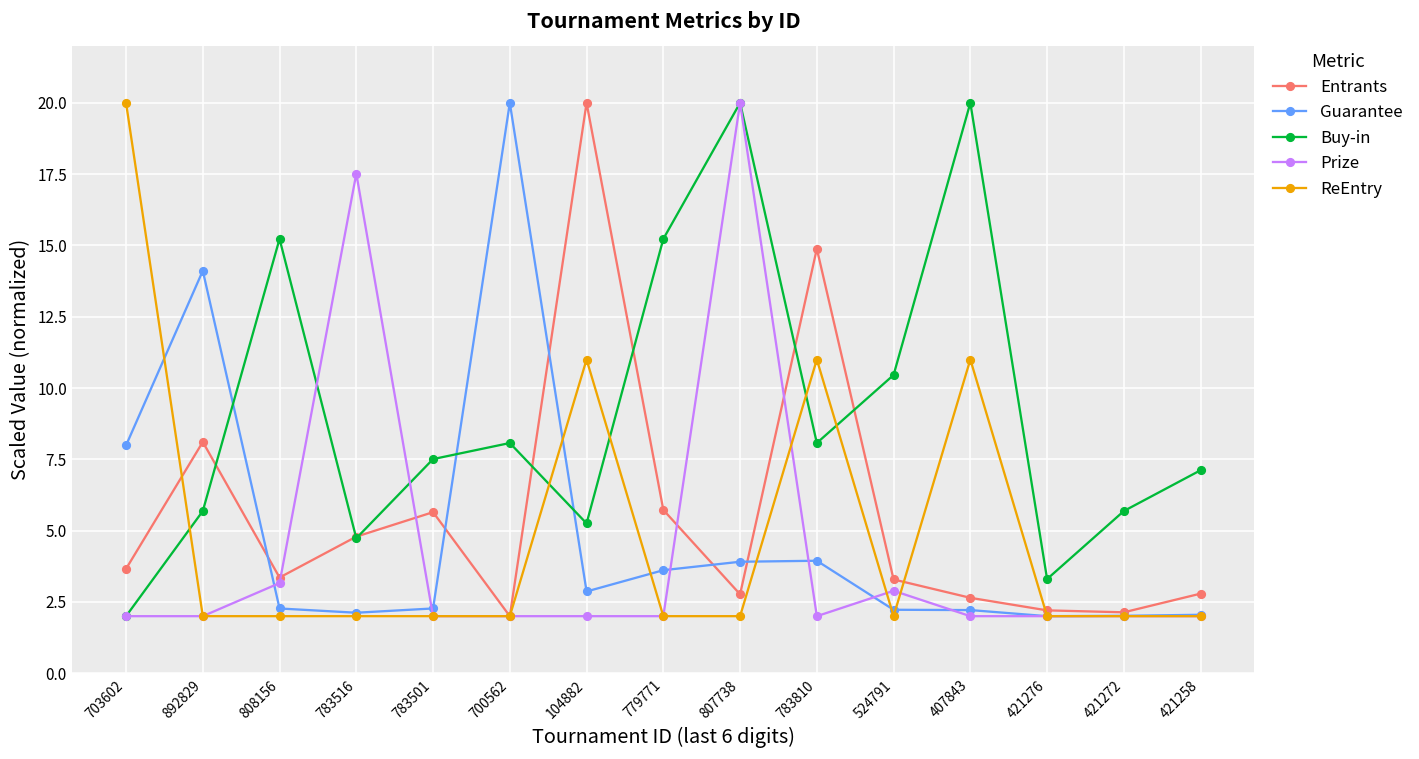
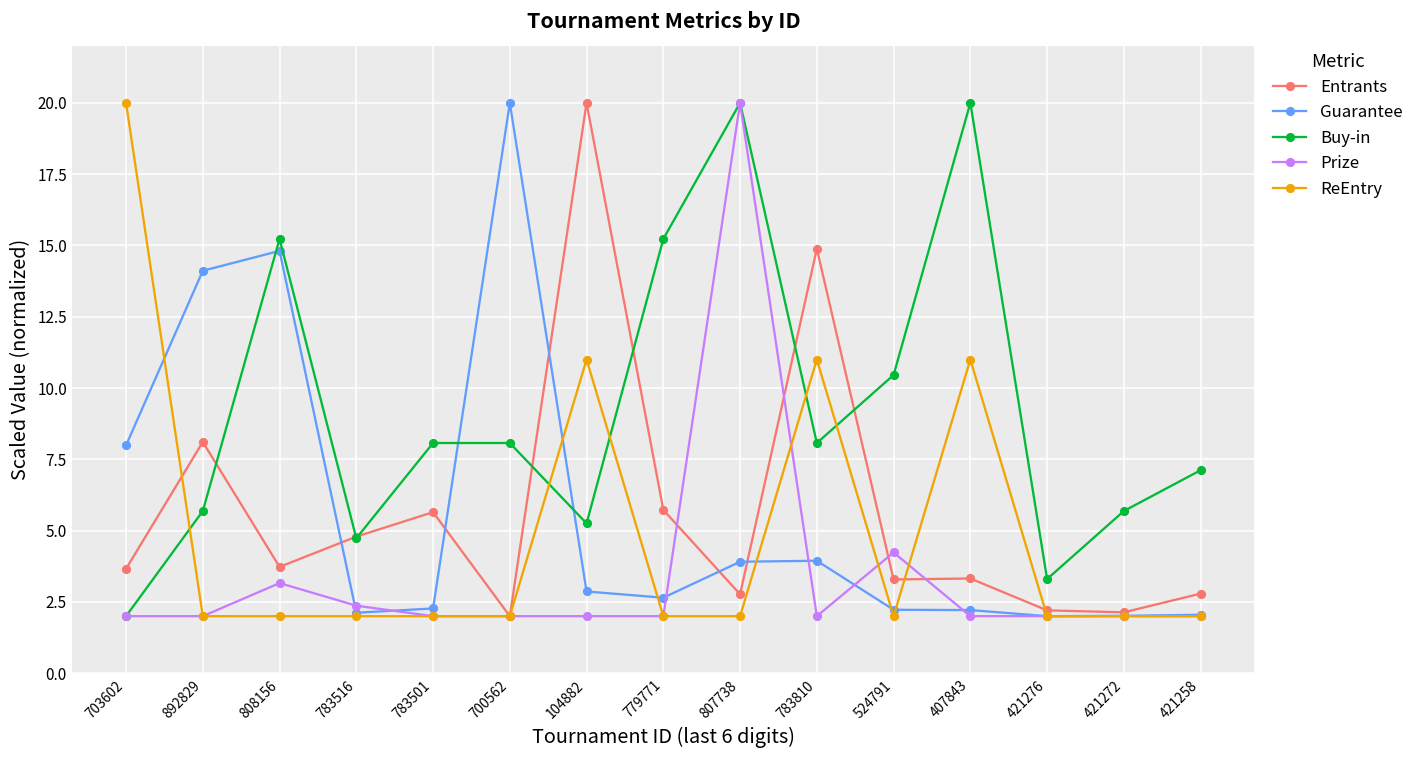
Entrants, 808156: 3.4 -> 3.7
Guarantee, 808156: 2.3 -> 14.8
Prize, 783516: 17.5 -> 2.4
Buy-in, 783501: 7.5 -> 8.1
Guarantee, 779771: 3.6 -> 2.6
Prize, 524791: 2.9 -> 4.2
Entrants, 407843: 2.6 -> 3.3
